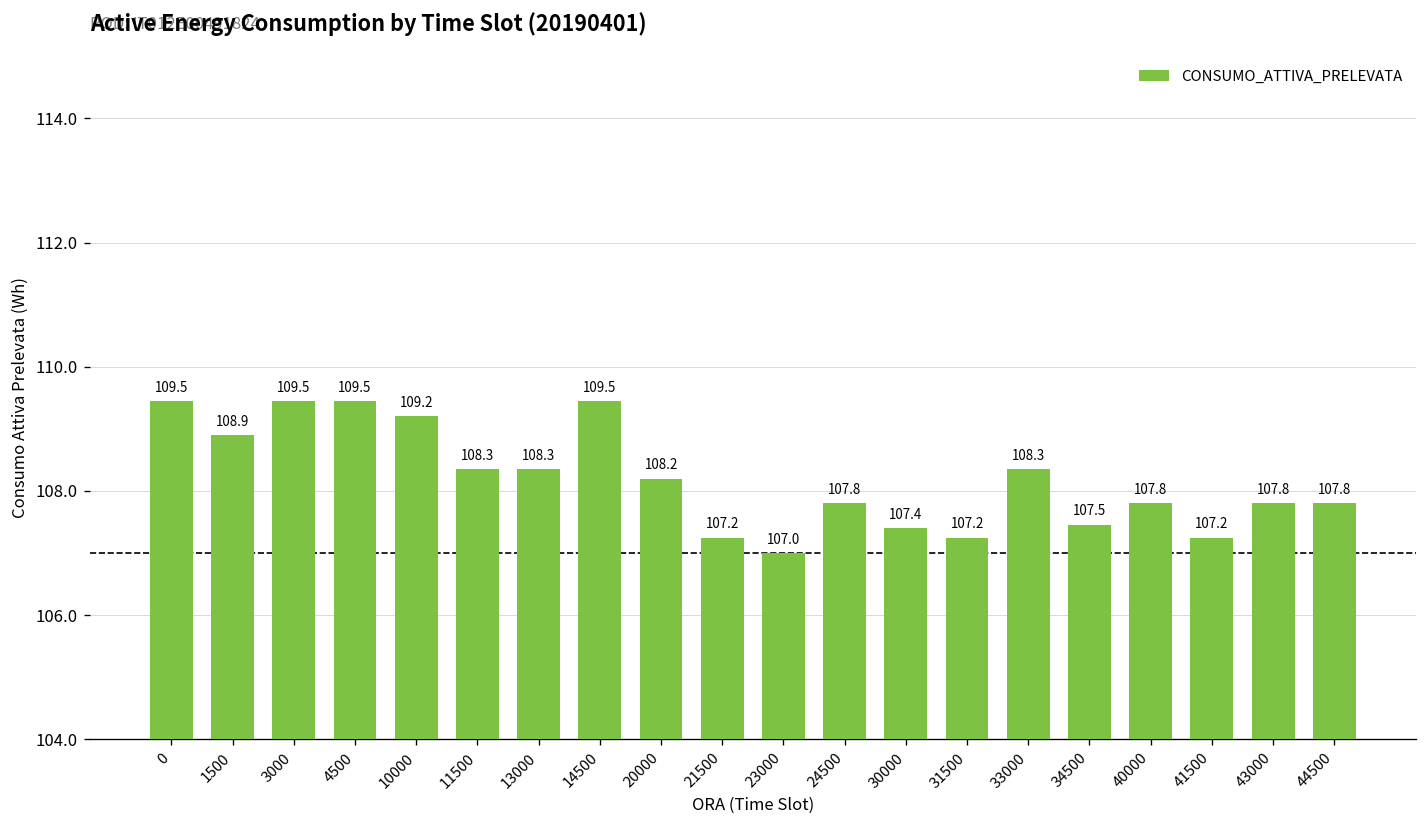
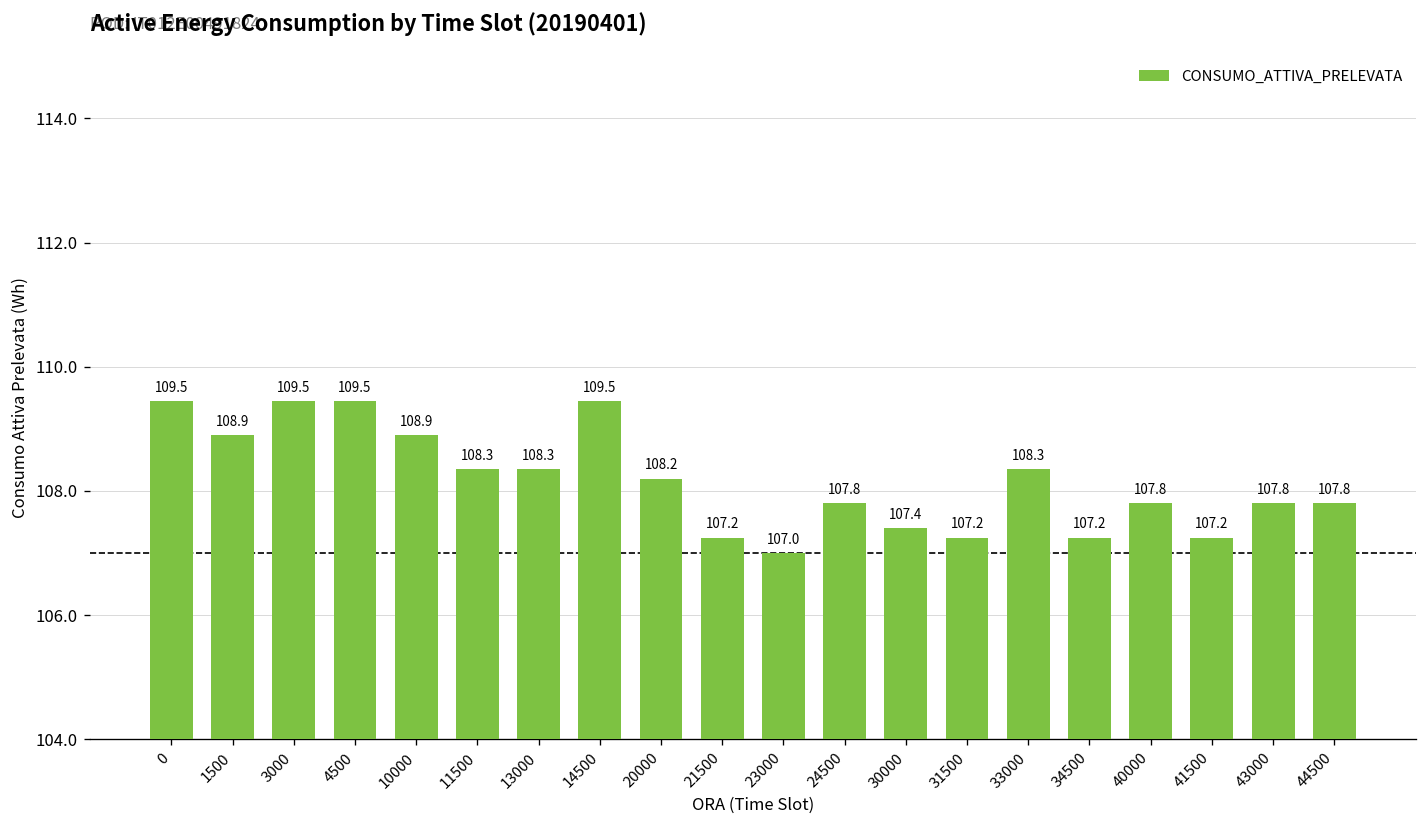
10000: 109.2 -> 108.9
34500: 107.5 -> 107.2
